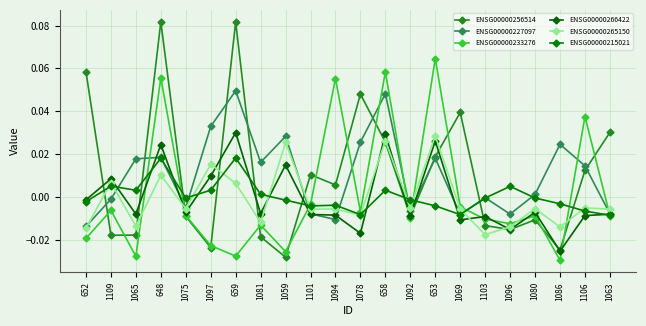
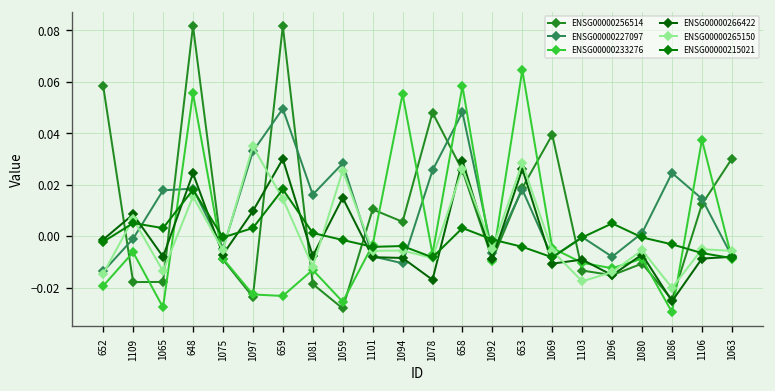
ENSG00000265150, 648: 0.010 -> 0.015
ENSG00000265150, 1097: 0.015 -> 0.035
ENSG00000233276, 659: -0.028 -> -0.023
ENSG00000265150, 659: 0.006 -> 0.015
ENSG00000265150, 1086: -0.014 -> -0.020
